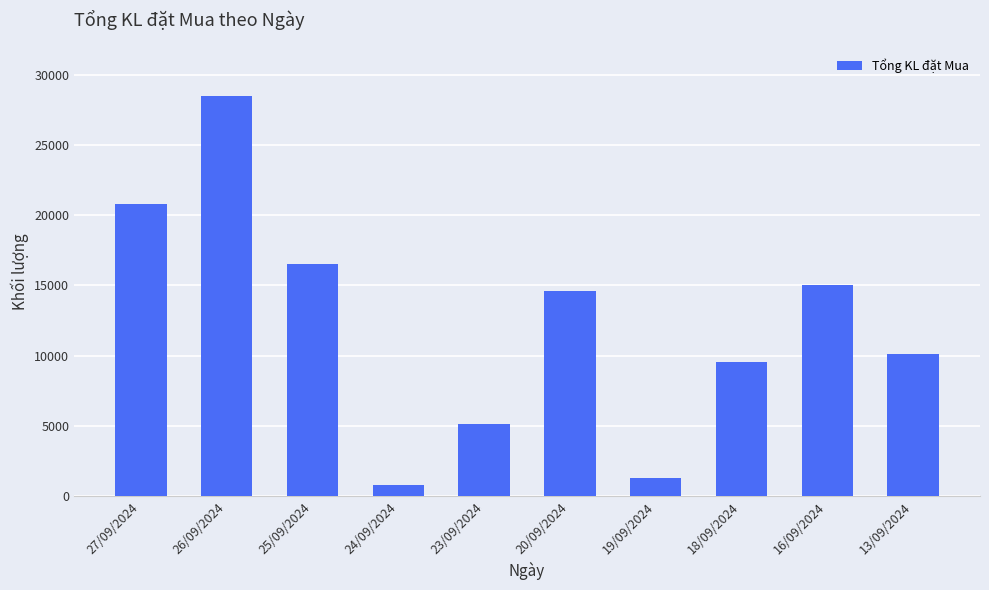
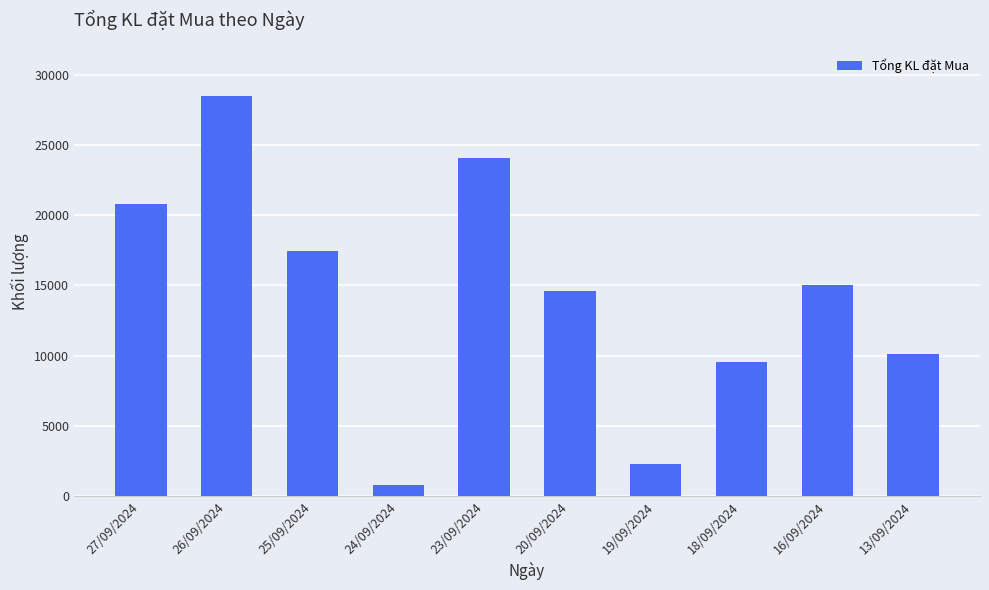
25/09/2024: 16500 -> 17500
23/09/2024: 5100 -> 24100
19/09/2024: 1300 -> 2300
